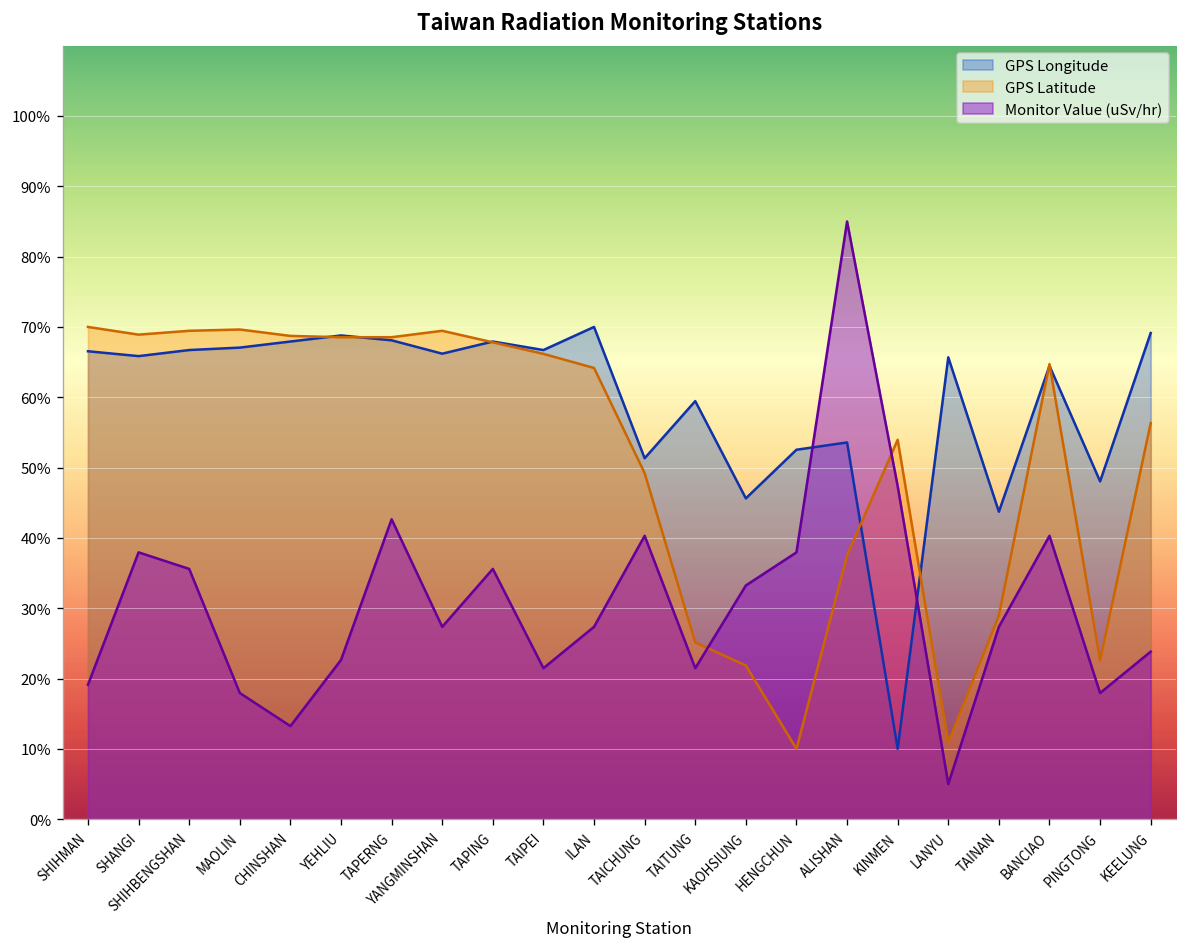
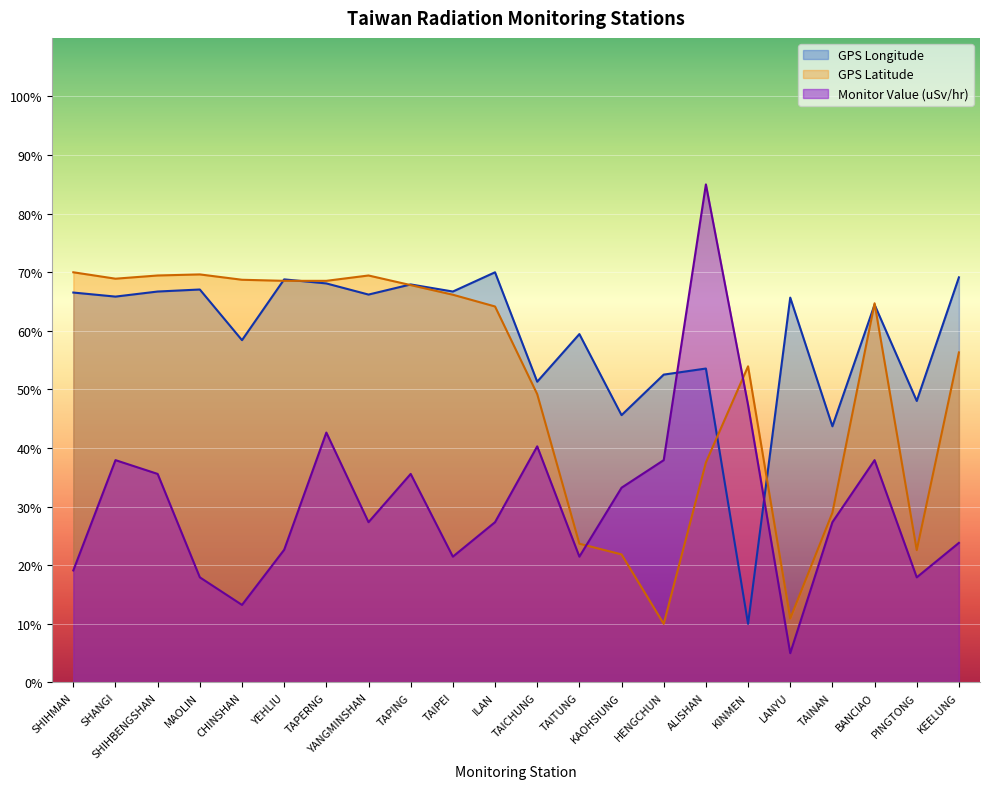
GPS Longitude, CHINSHAN: 68% -> 58%
GPS Latitude, TAITUNG: 25% -> 24%
Monitor Value (uSv/hr), BANCIAO: 40% -> 38%
